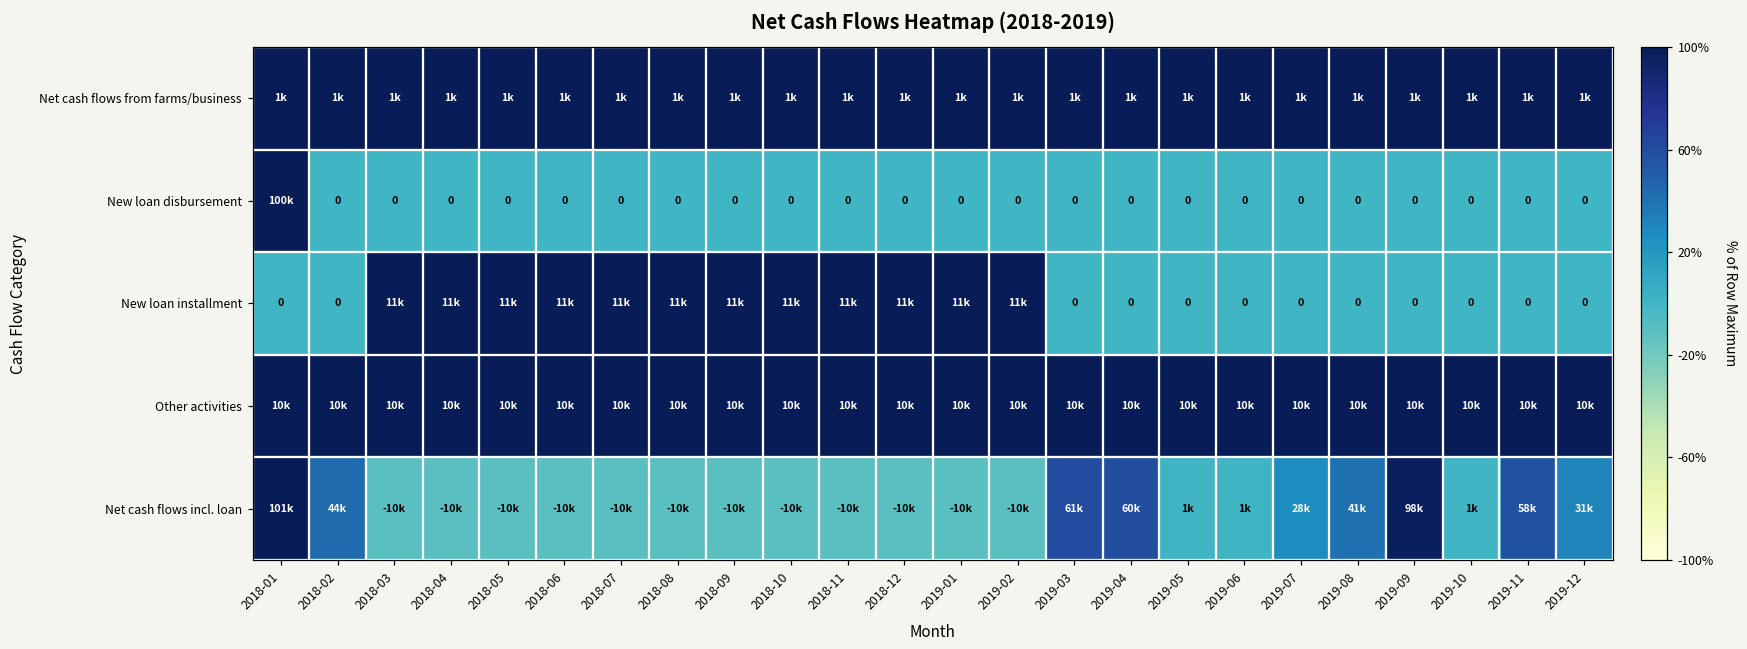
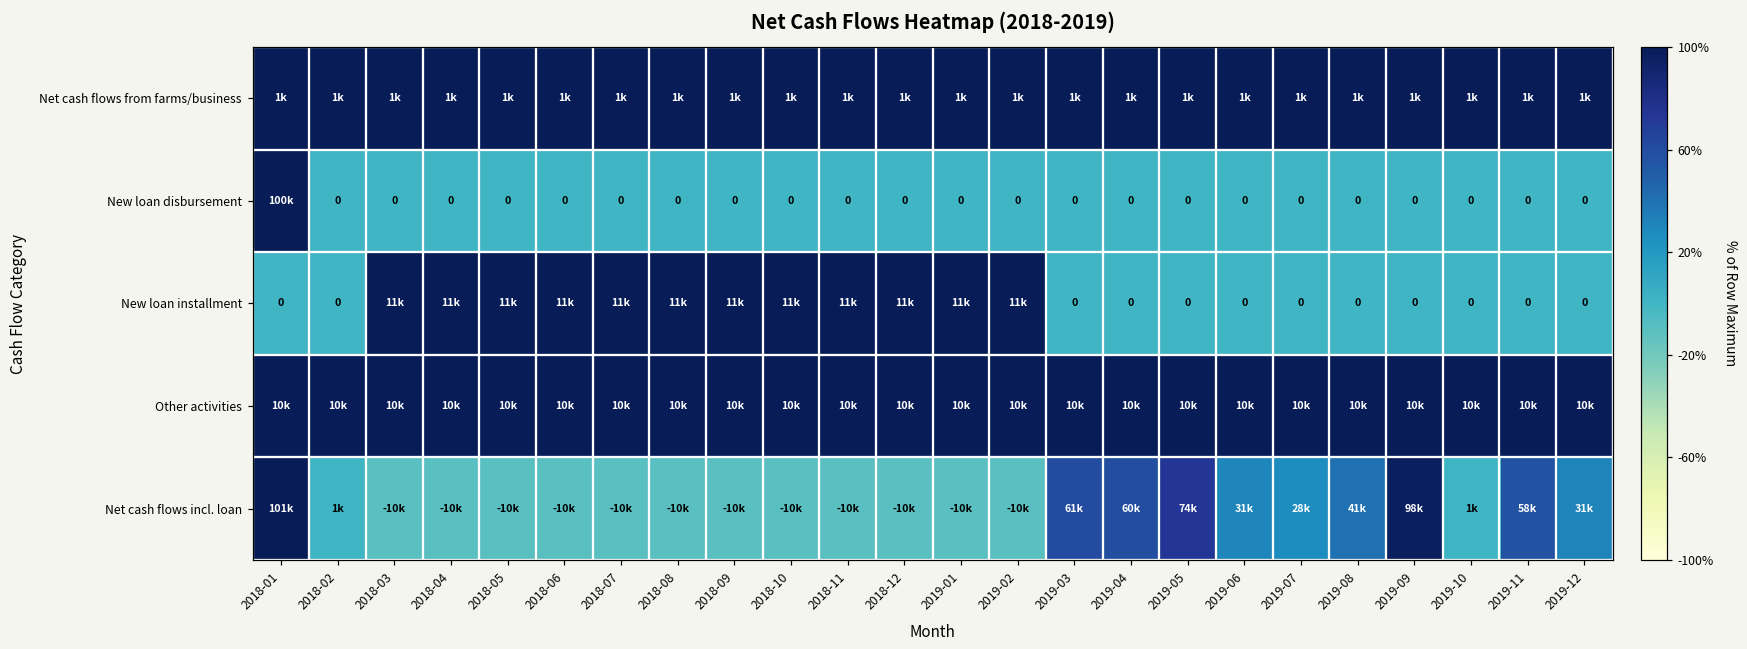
Net cash flows incl. loan, 2018-02: 44k -> 1k
Net cash flows incl. loan, 2019-05: 1k -> 74k
Net cash flows incl. loan, 2019-06: 1k -> 31k
